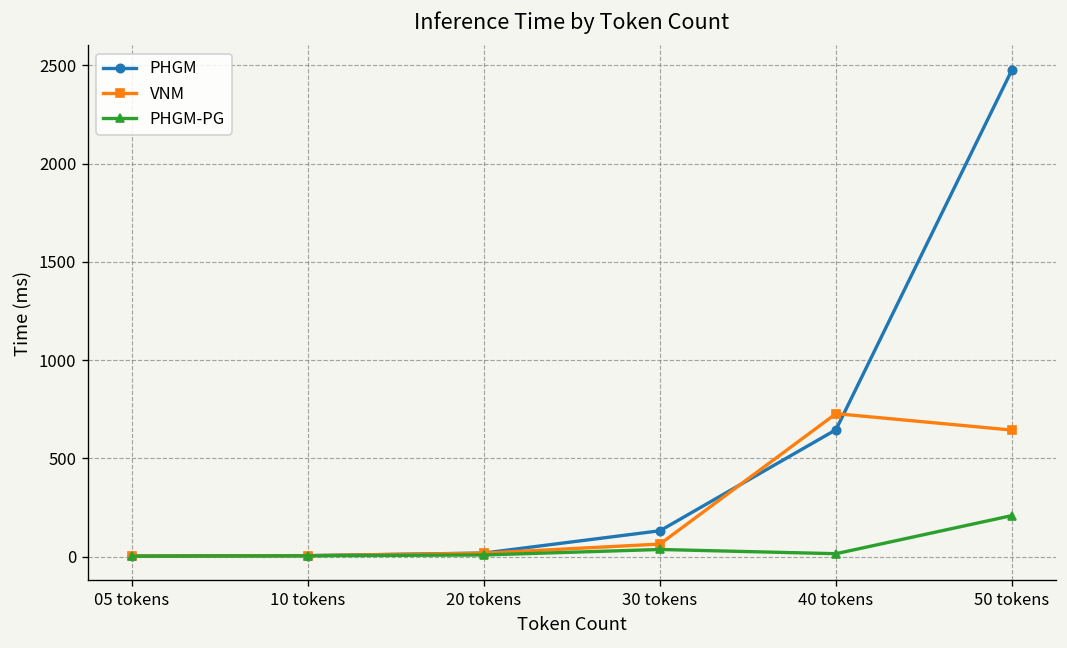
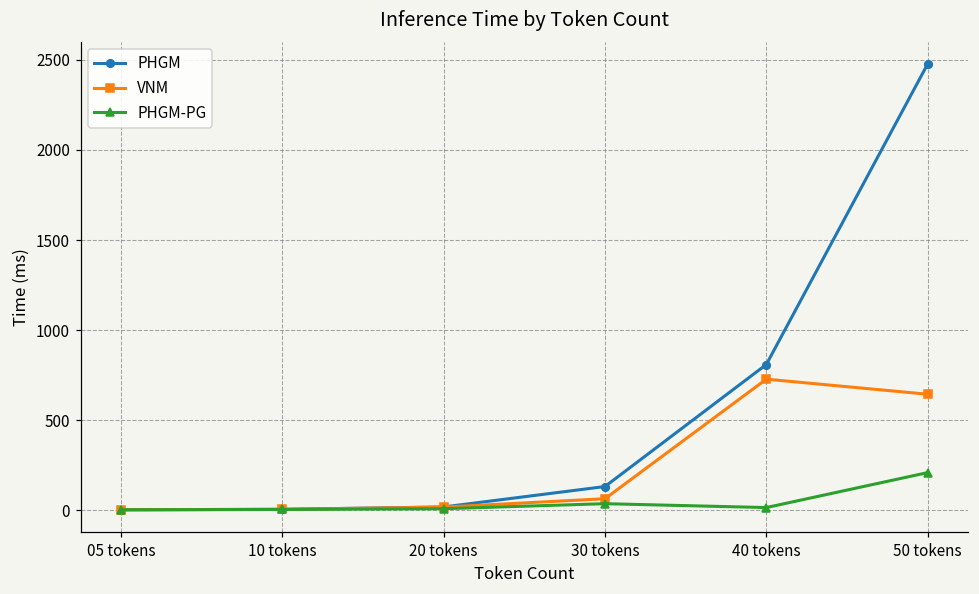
PHGM, 40 tokens: 650 -> 810
